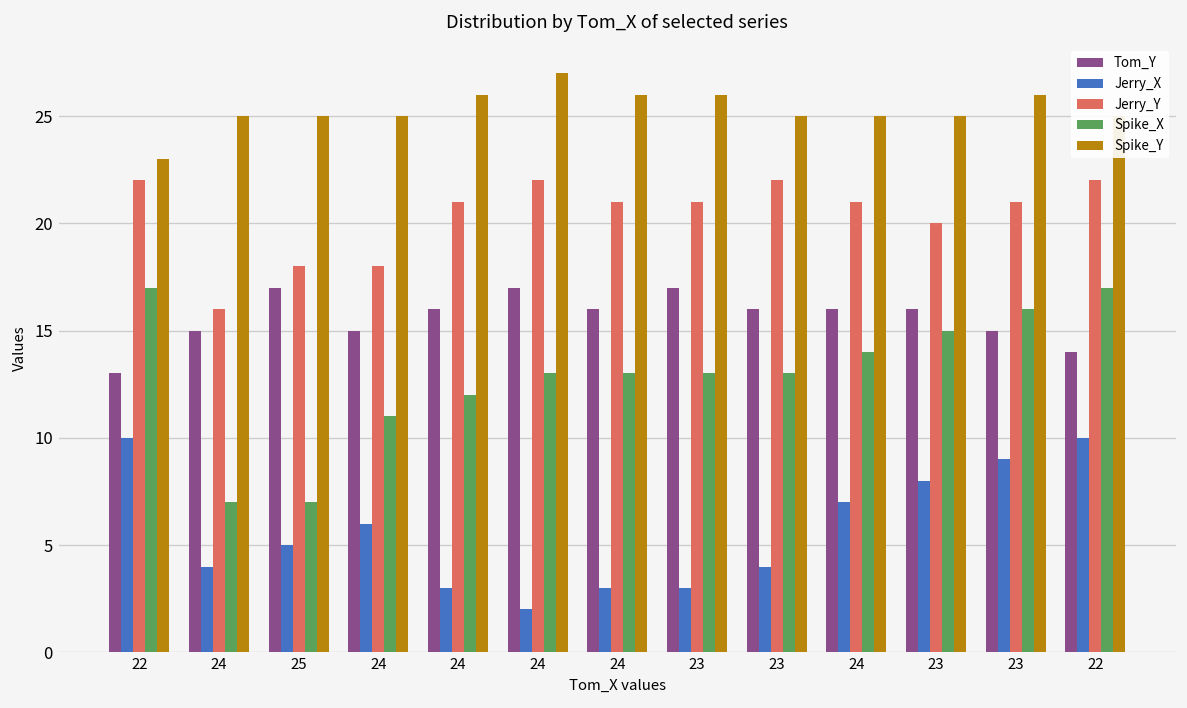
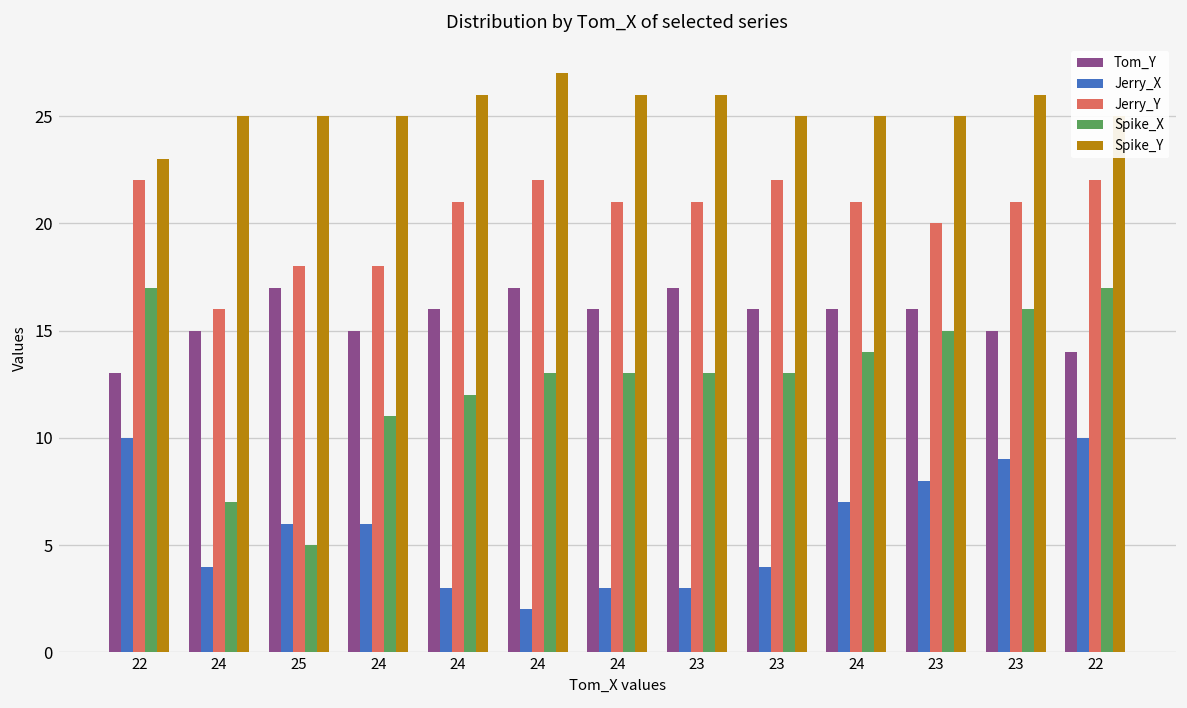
Jerry_X, 25: 5 -> 6
Spike_X, 25: 7 -> 5
